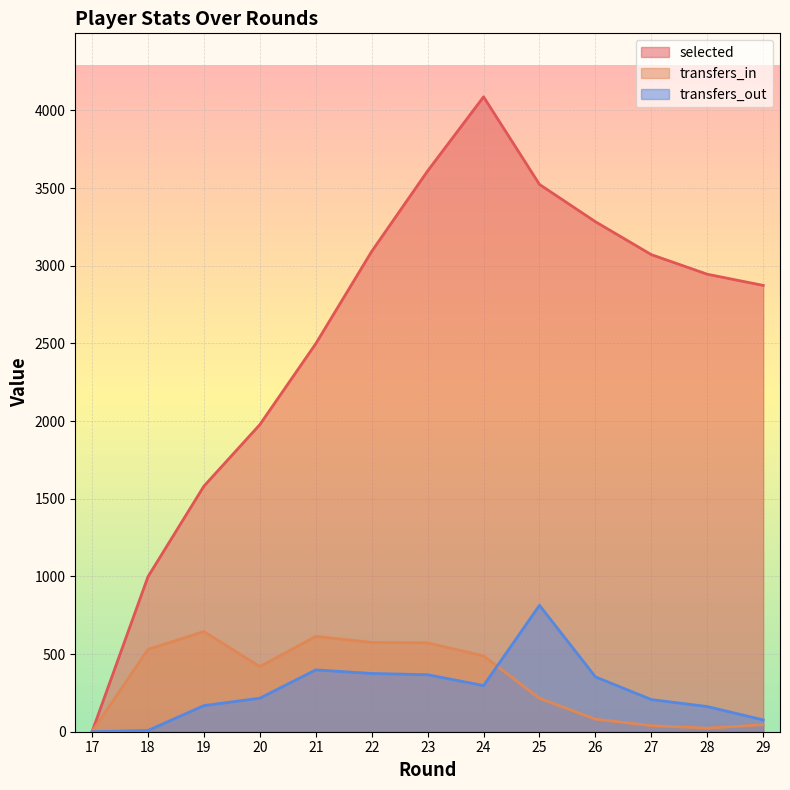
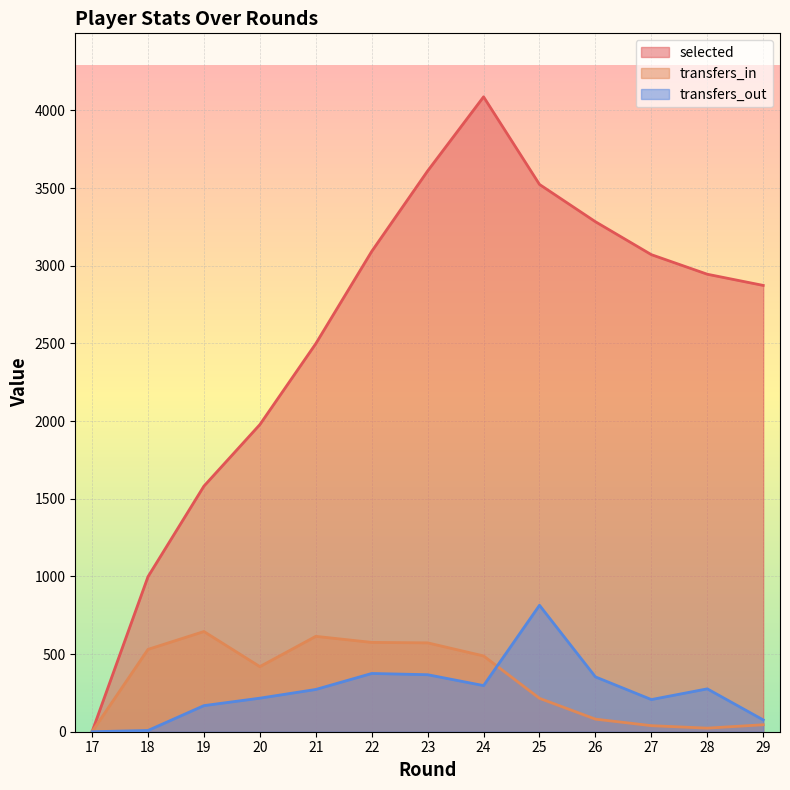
transfers_out, 21: 400 -> 270
transfers_out, 28: 160 -> 280
